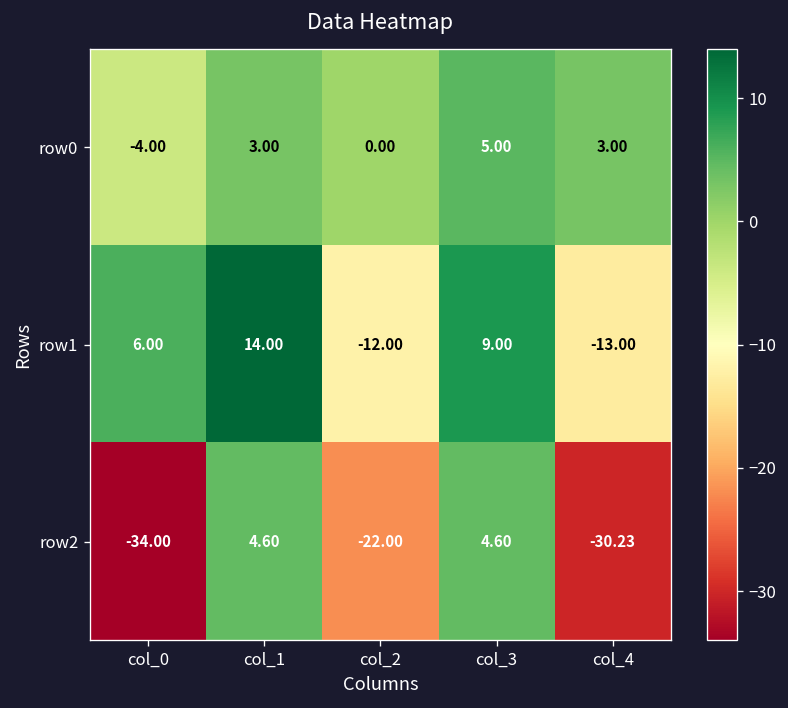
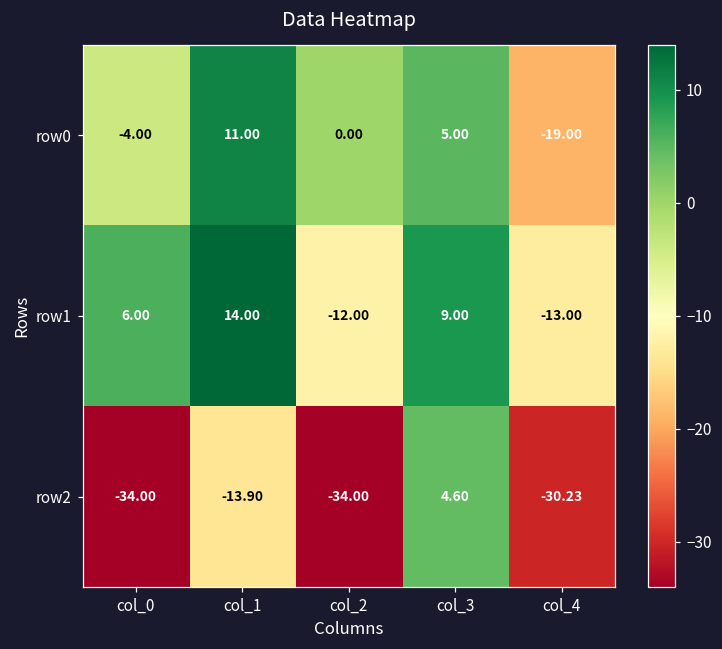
row0, col_1: 3.00 -> 11.00
row0, col_4: 3.00 -> -19.00
row2, col_1: 4.60 -> -13.90
row2, col_2: -22.00 -> -34.00
